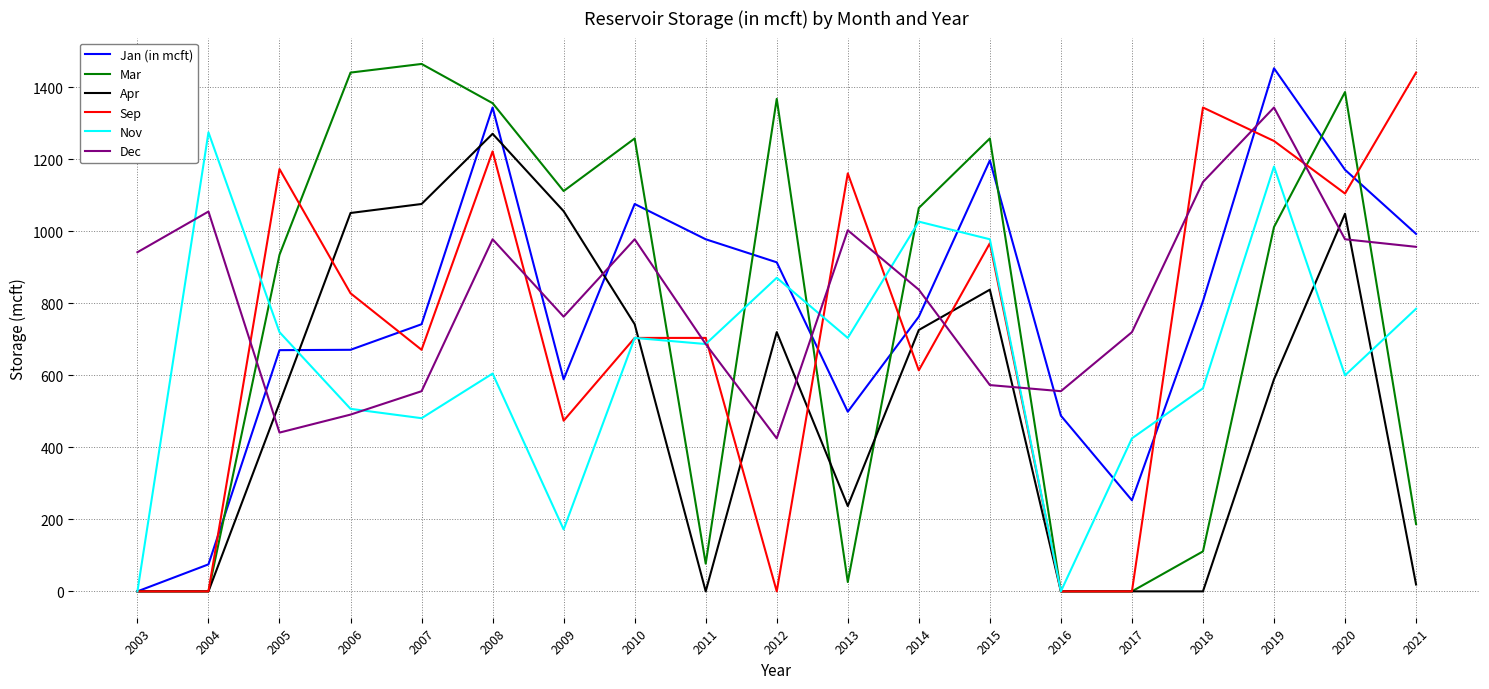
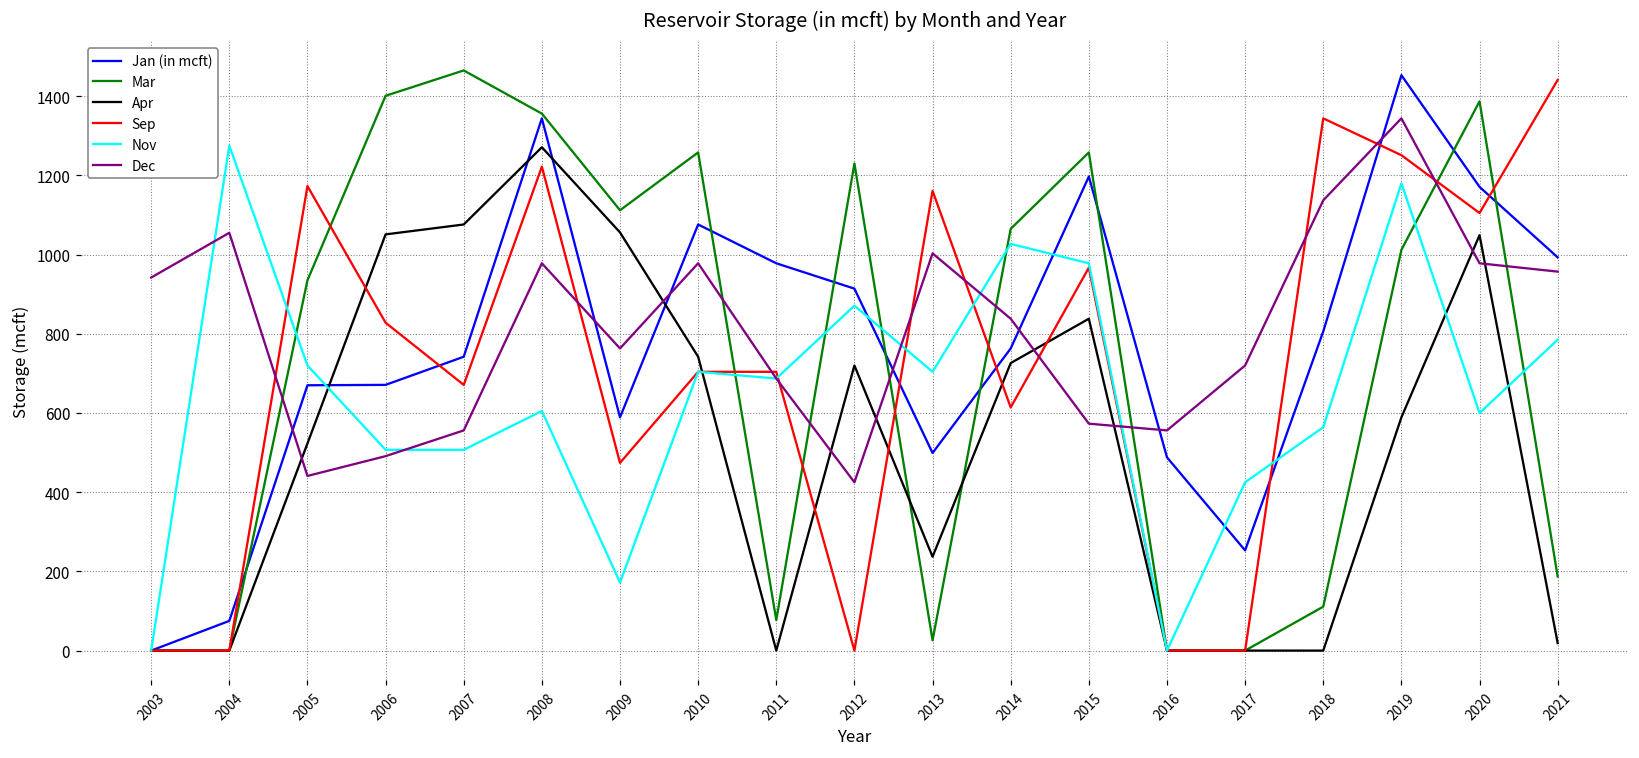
Mar, 2006: 1440 -> 1400
Nov, 2007: 480 -> 510
Mar, 2012: 1370 -> 1230
